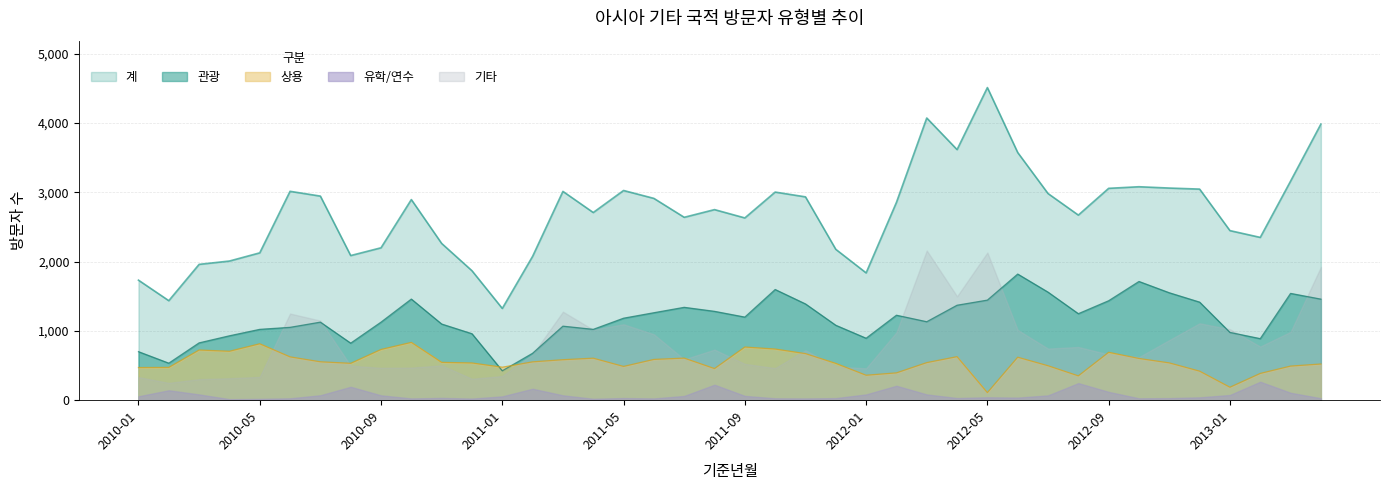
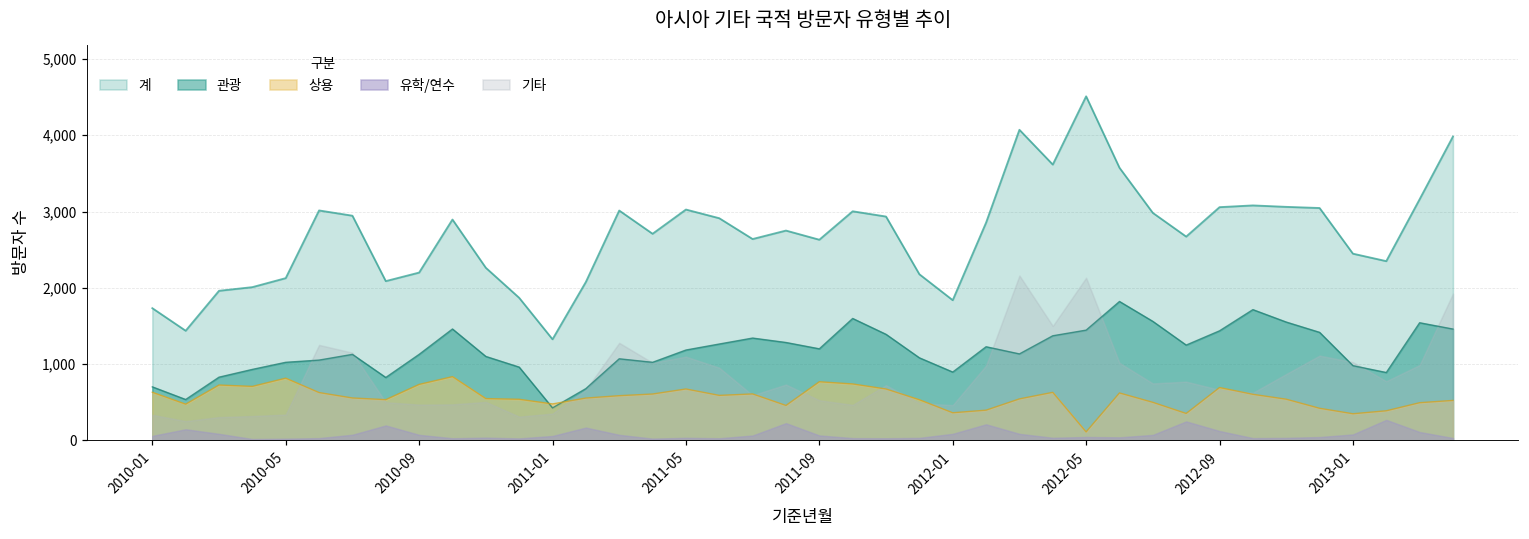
상용, 2010-01: 500 -> 600
상용, 2011-05: 500 -> 700
상용, 2013-01: 200 -> 300
